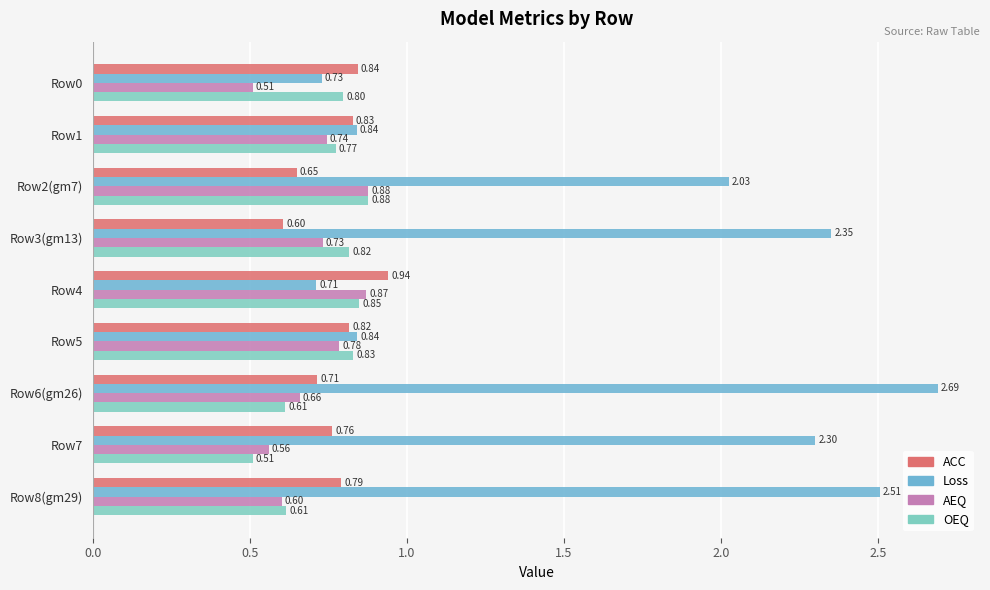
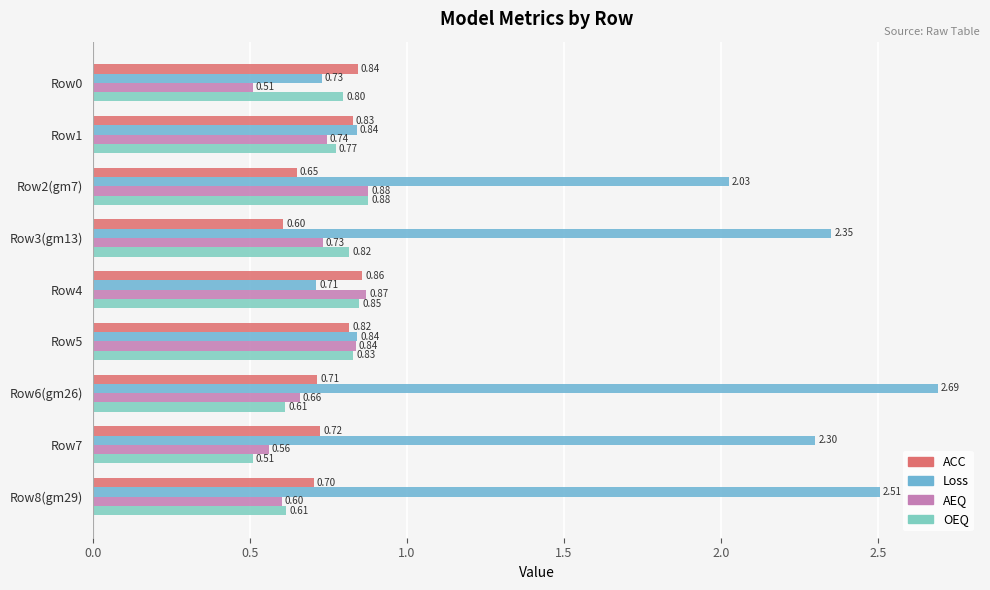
ACC, Row4: 0.94 -> 0.86
AEQ, Row5: 0.78 -> 0.84
ACC, Row7: 0.76 -> 0.72
ACC, Row8(gm29): 0.79 -> 0.70
